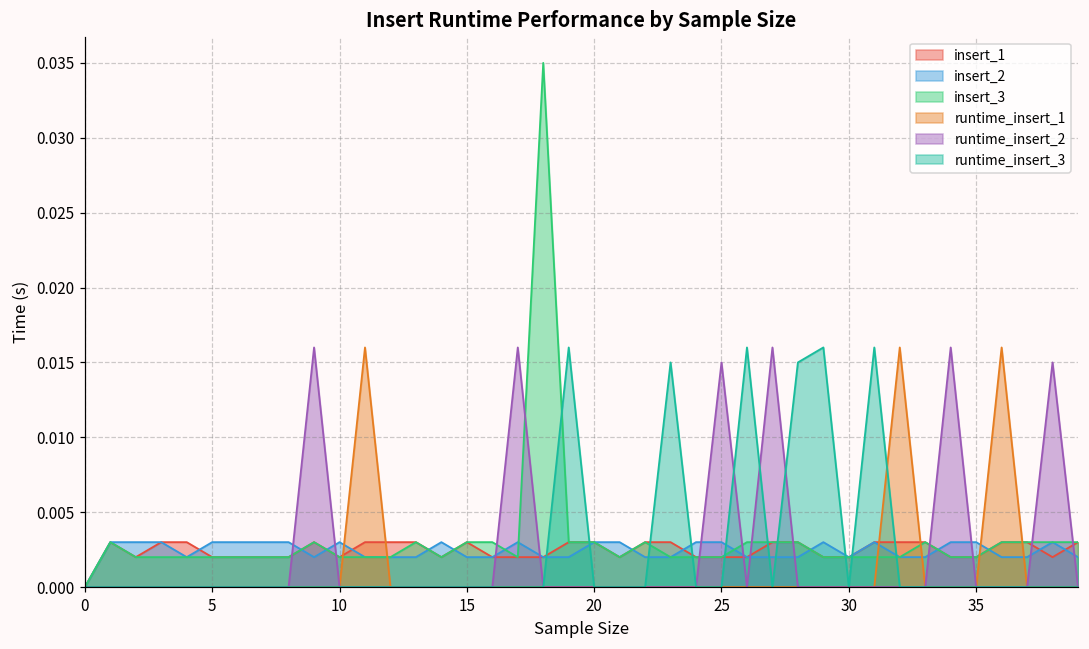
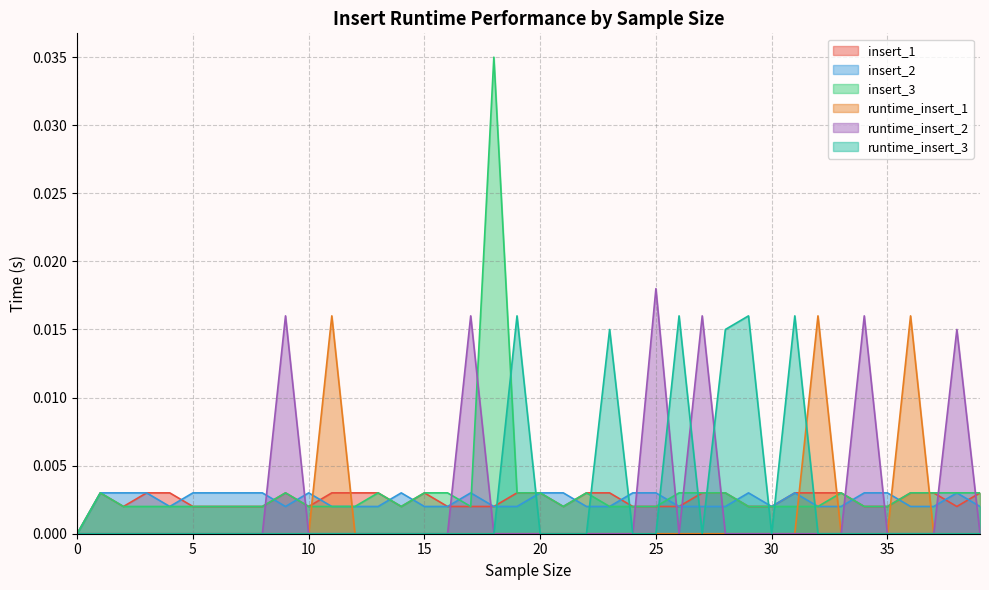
runtime_insert_2, 25: 0.015 -> 0.018
